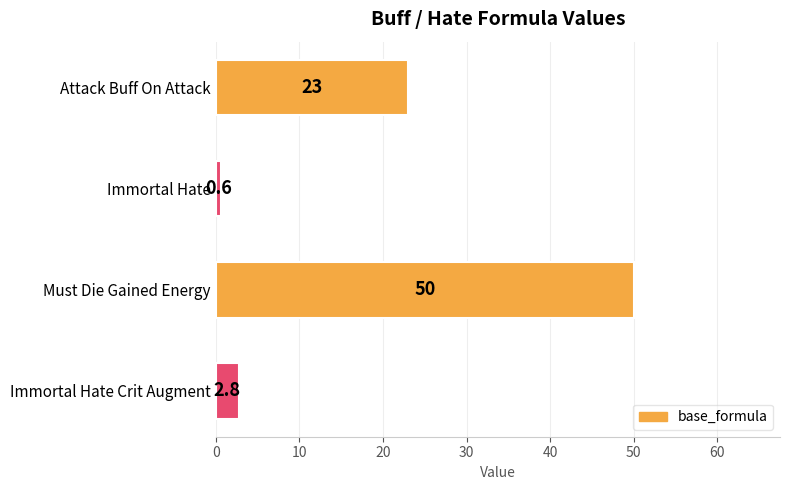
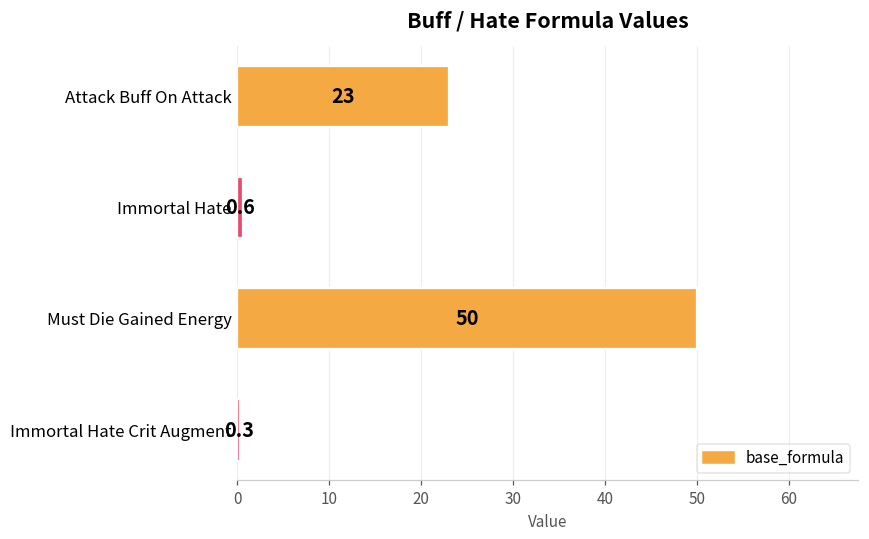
Immortal Hate Crit Augment: 2.8 -> 0.3
